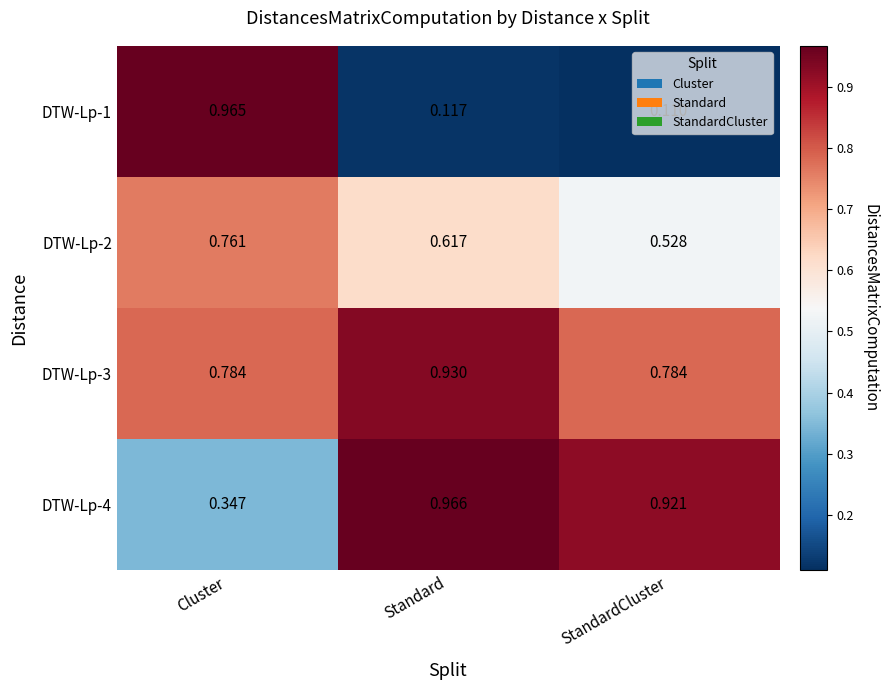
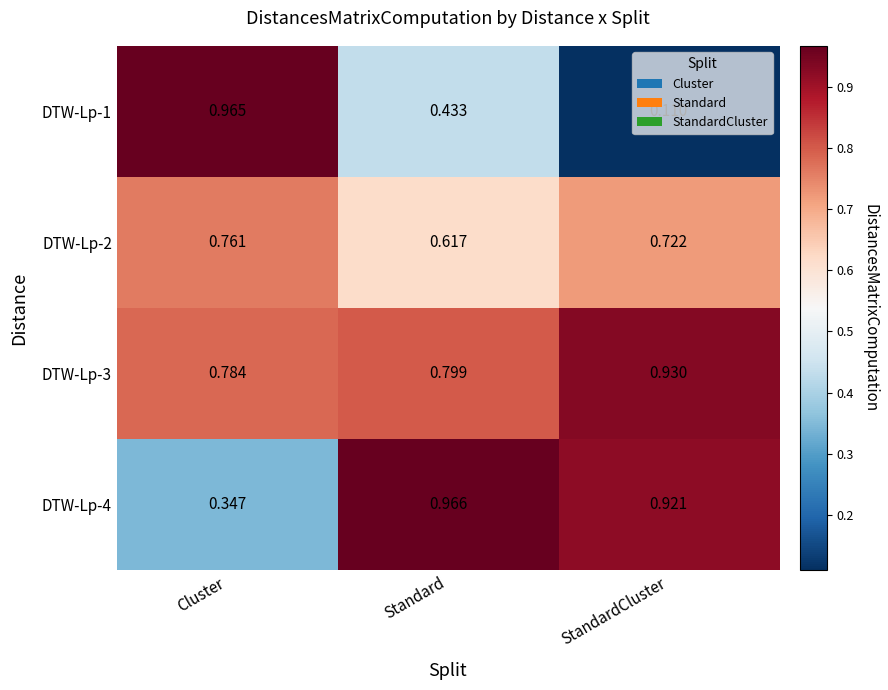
DTW-Lp-1, Standard: 0.117 -> 0.433
DTW-Lp-2, StandardCluster: 0.528 -> 0.722
DTW-Lp-3, Standard: 0.930 -> 0.799
DTW-Lp-3, StandardCluster: 0.784 -> 0.930
